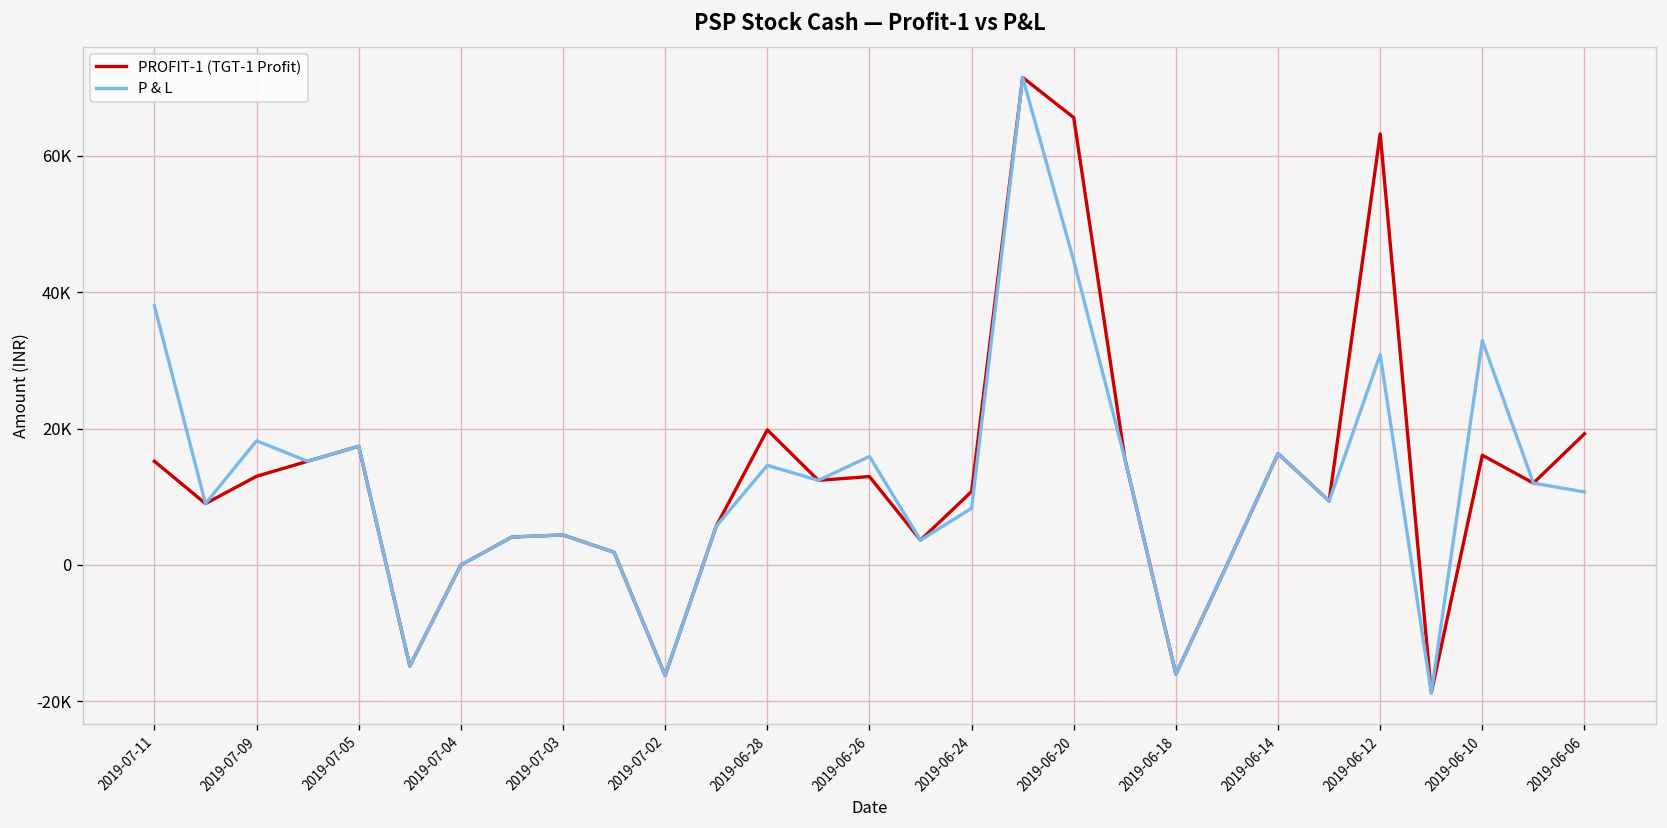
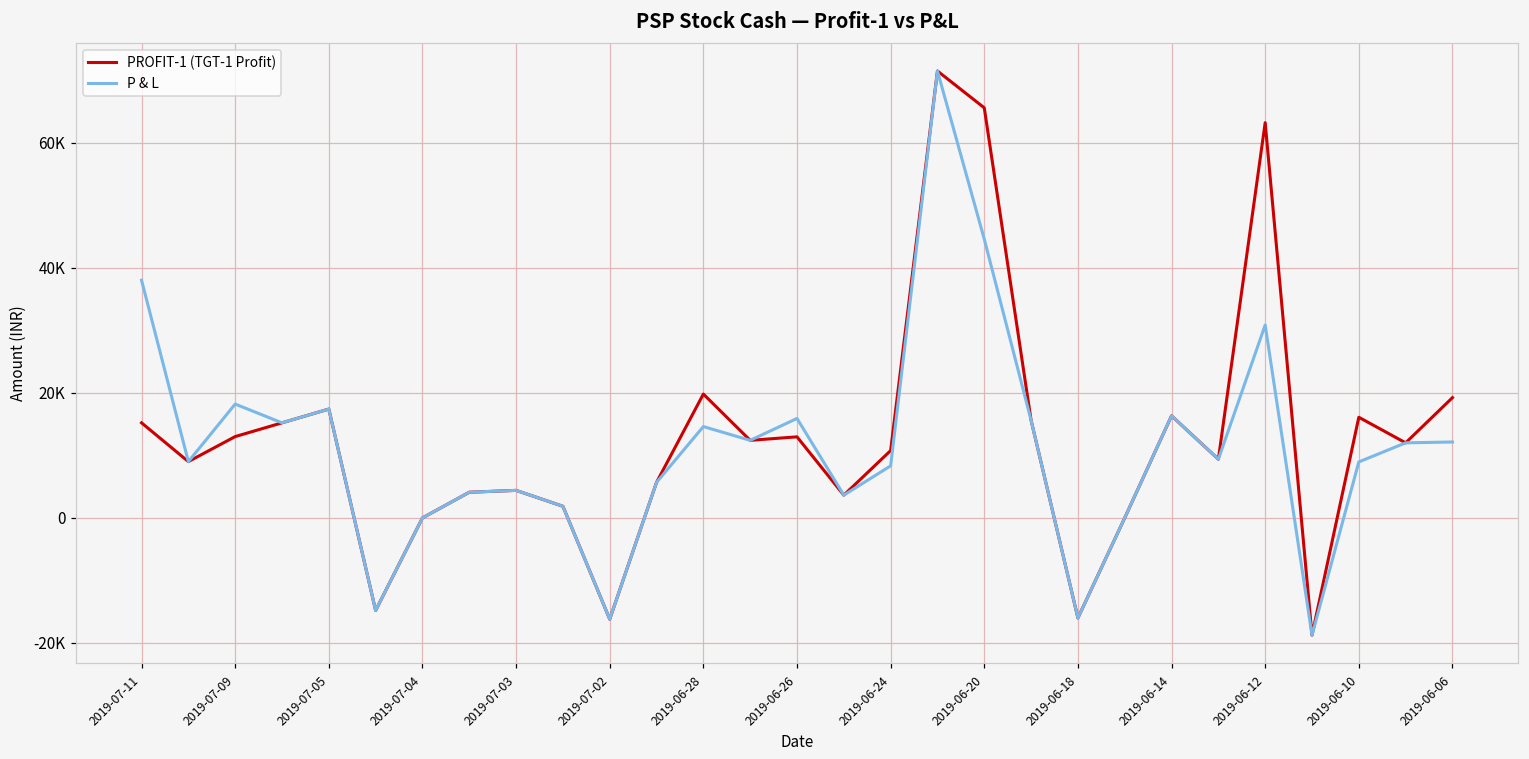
P & L, 2019-06-10: 33000 -> 9000
P & L, 2019-06-06: 11000 -> 12000
